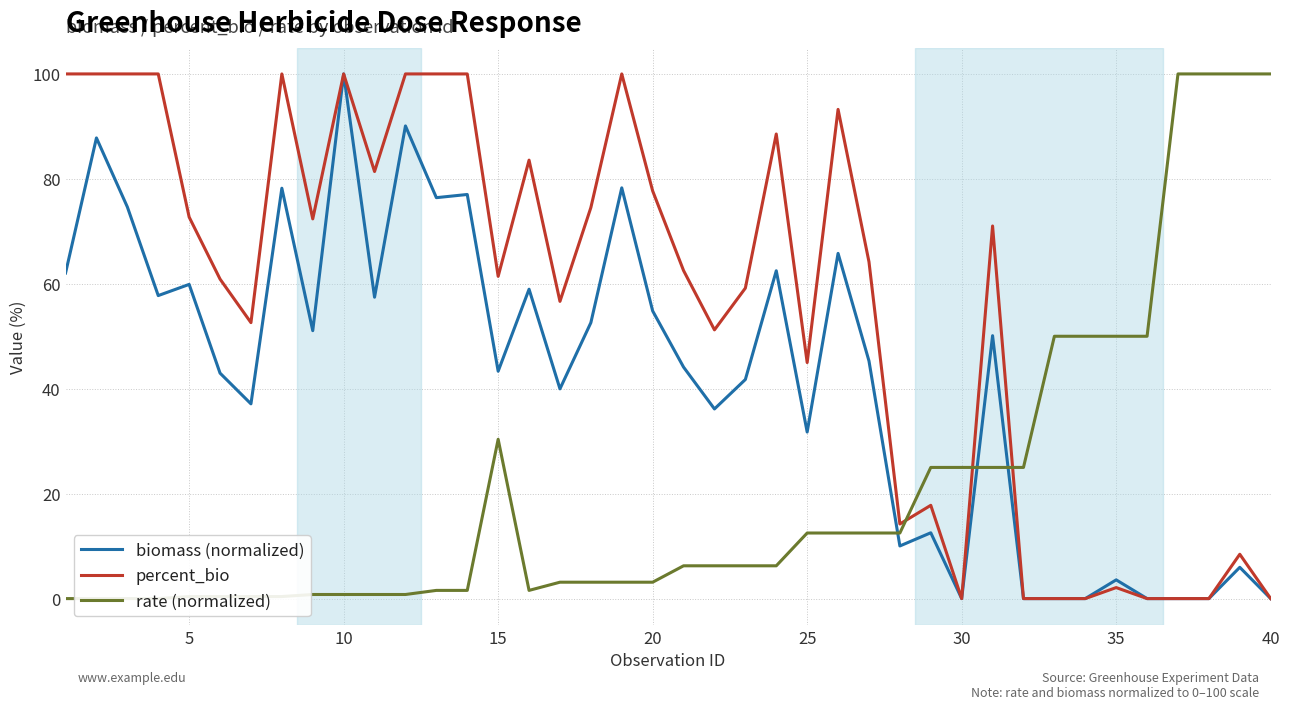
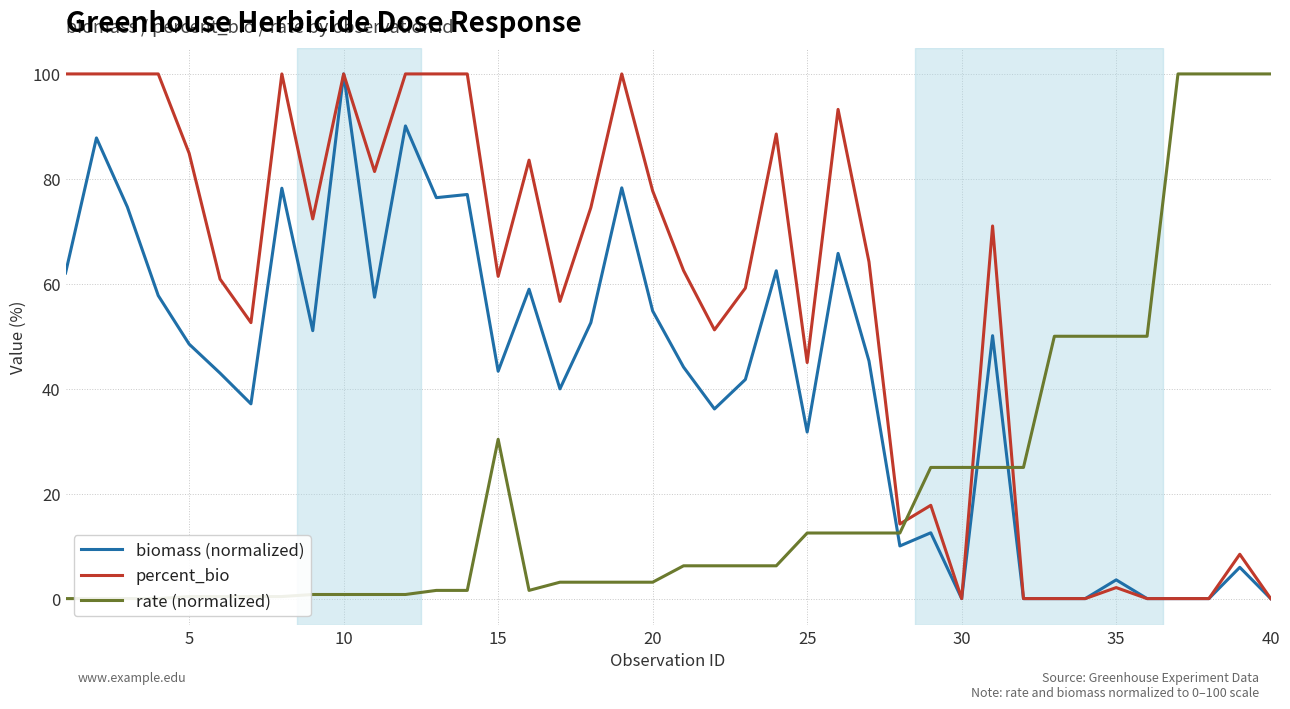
biomass (normalized), 5: 60 -> 49
percent_bio, 5: 73 -> 85
